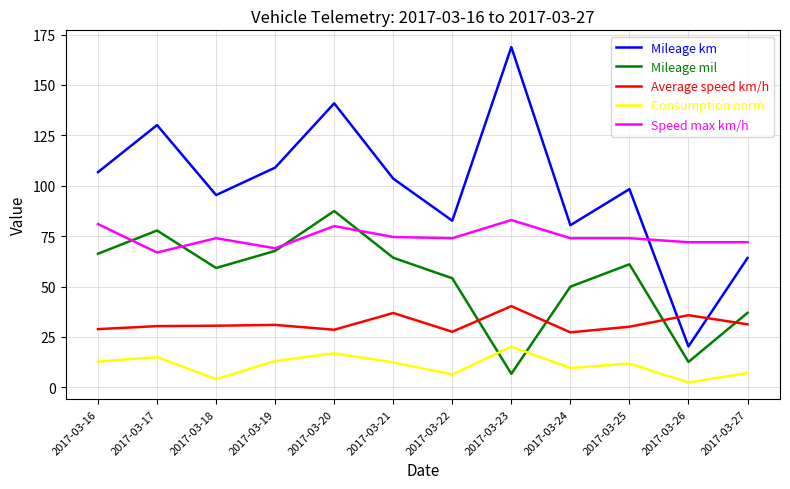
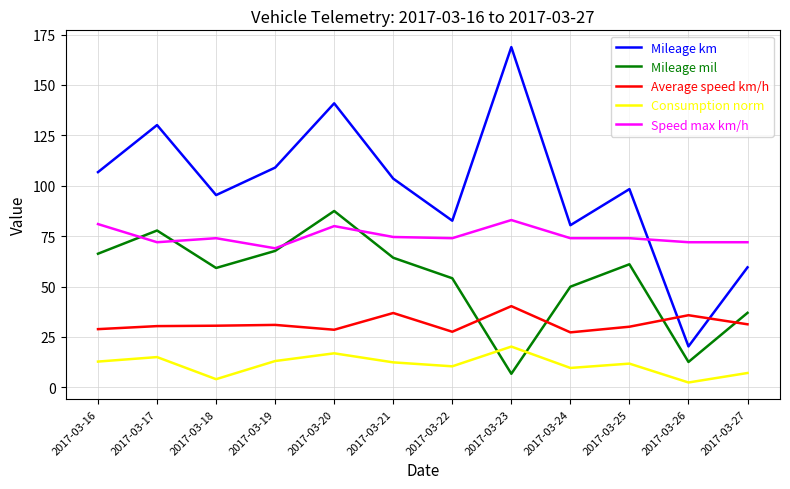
Speed max km/h, 2017-03-17: 67 -> 72
Consumption norm, 2017-03-22: 6 -> 10
Mileage km, 2017-03-27: 64 -> 60
